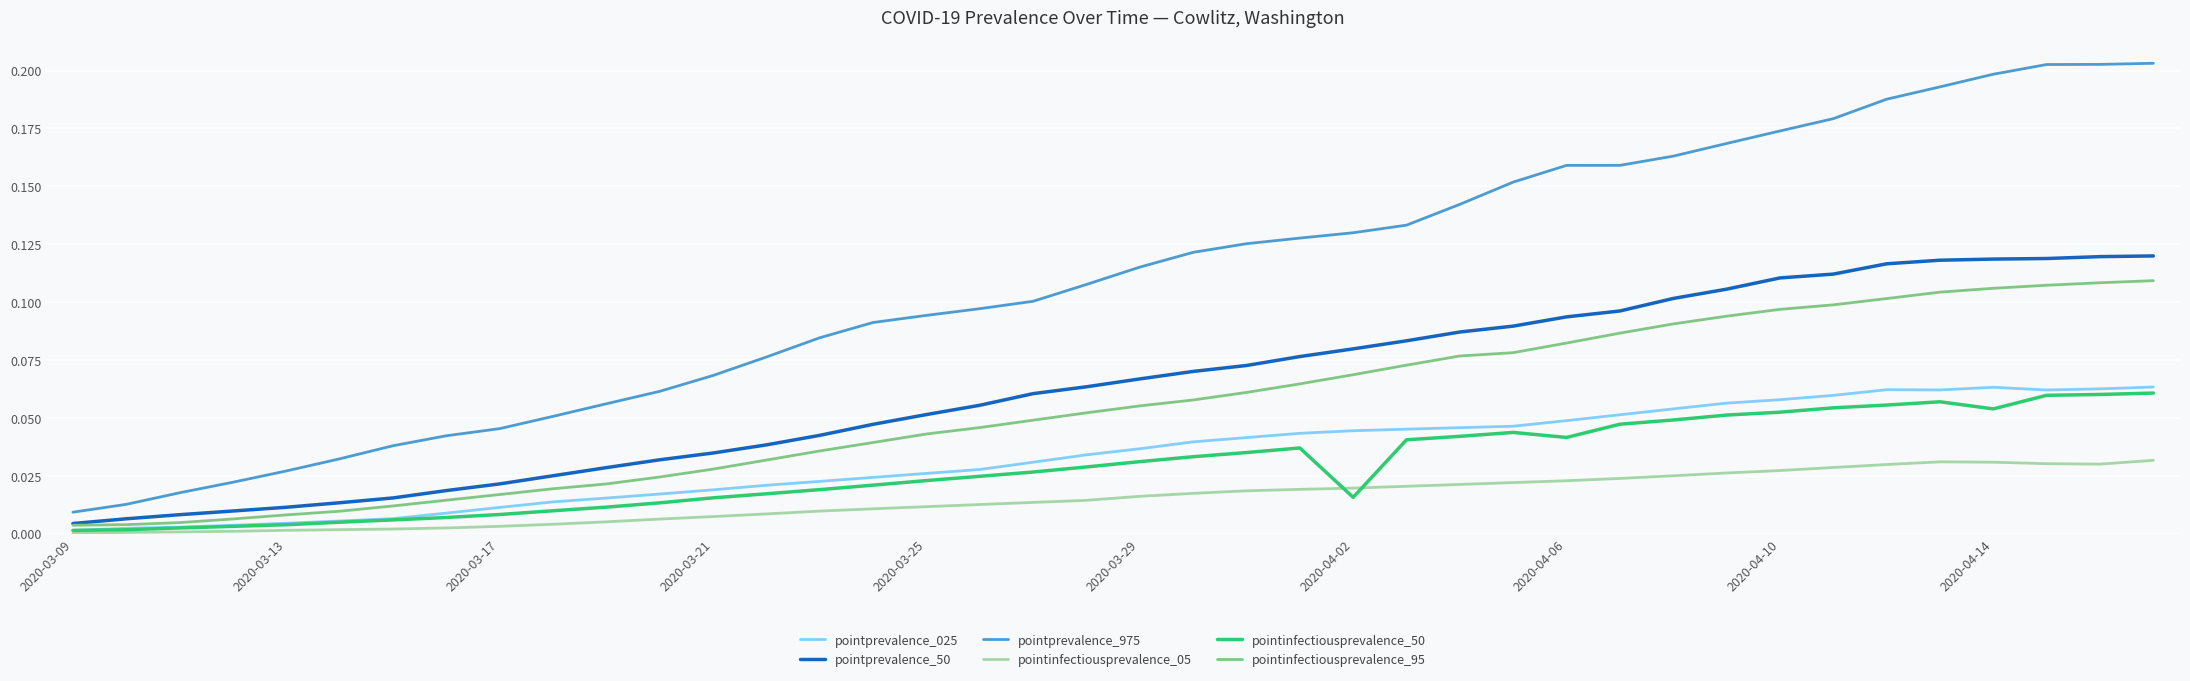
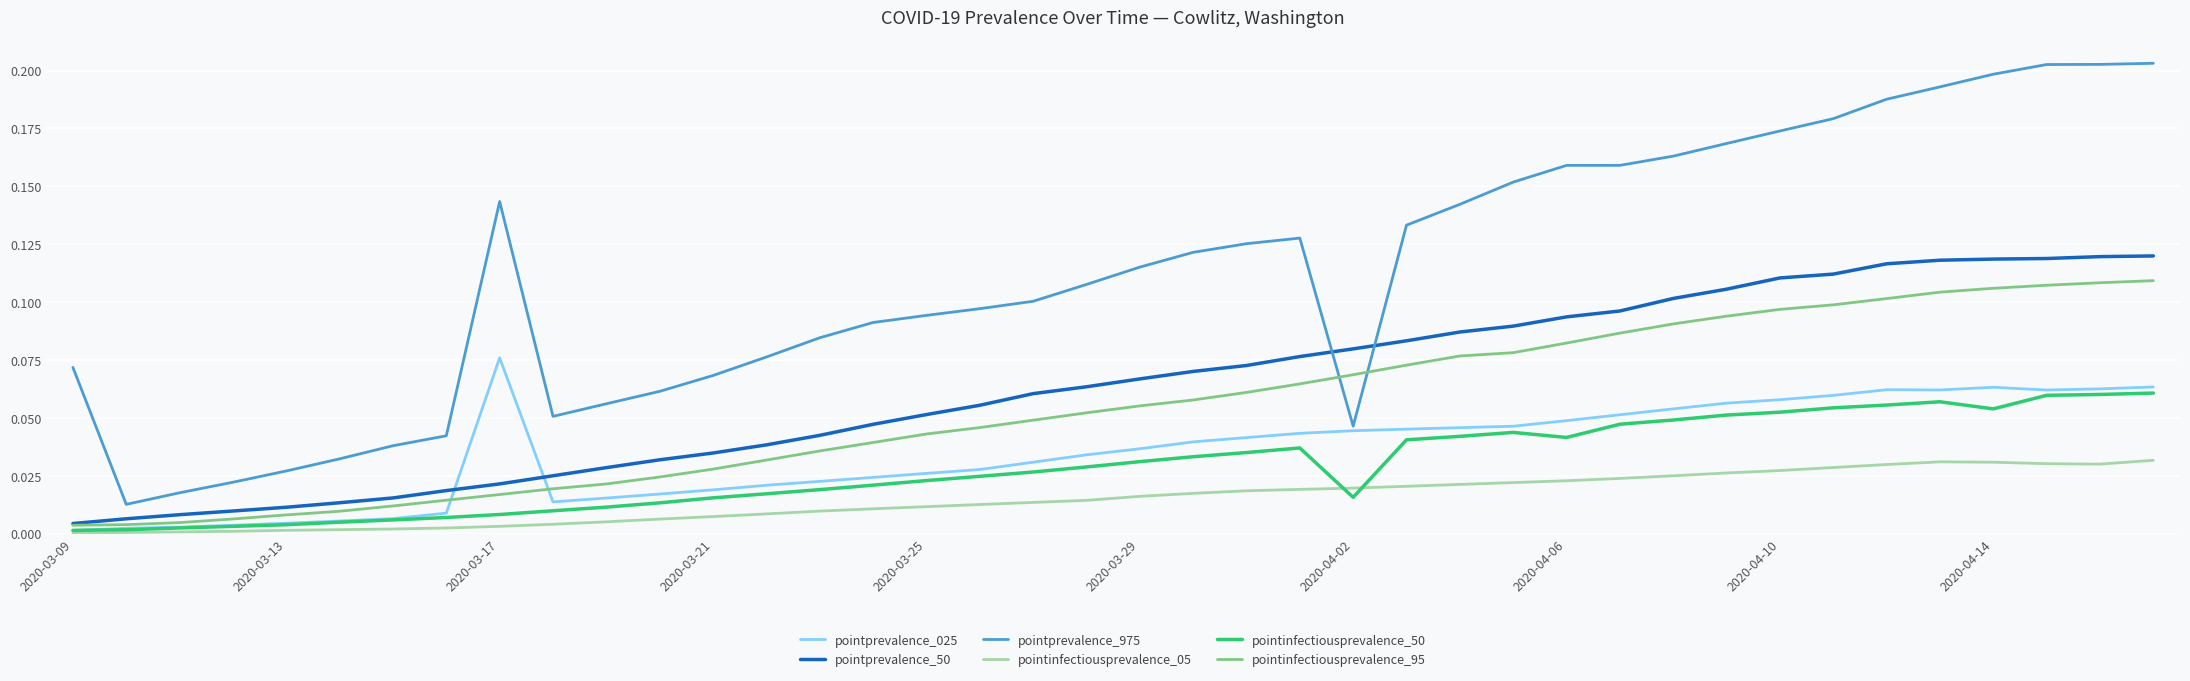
pointprevalence_975, 2020-03-09: 0.009 -> 0.072
pointprevalence_025, 2020-03-17: 0.011 -> 0.076
pointprevalence_975, 2020-03-17: 0.045 -> 0.143
pointprevalence_975, 2020-04-02: 0.130 -> 0.046
